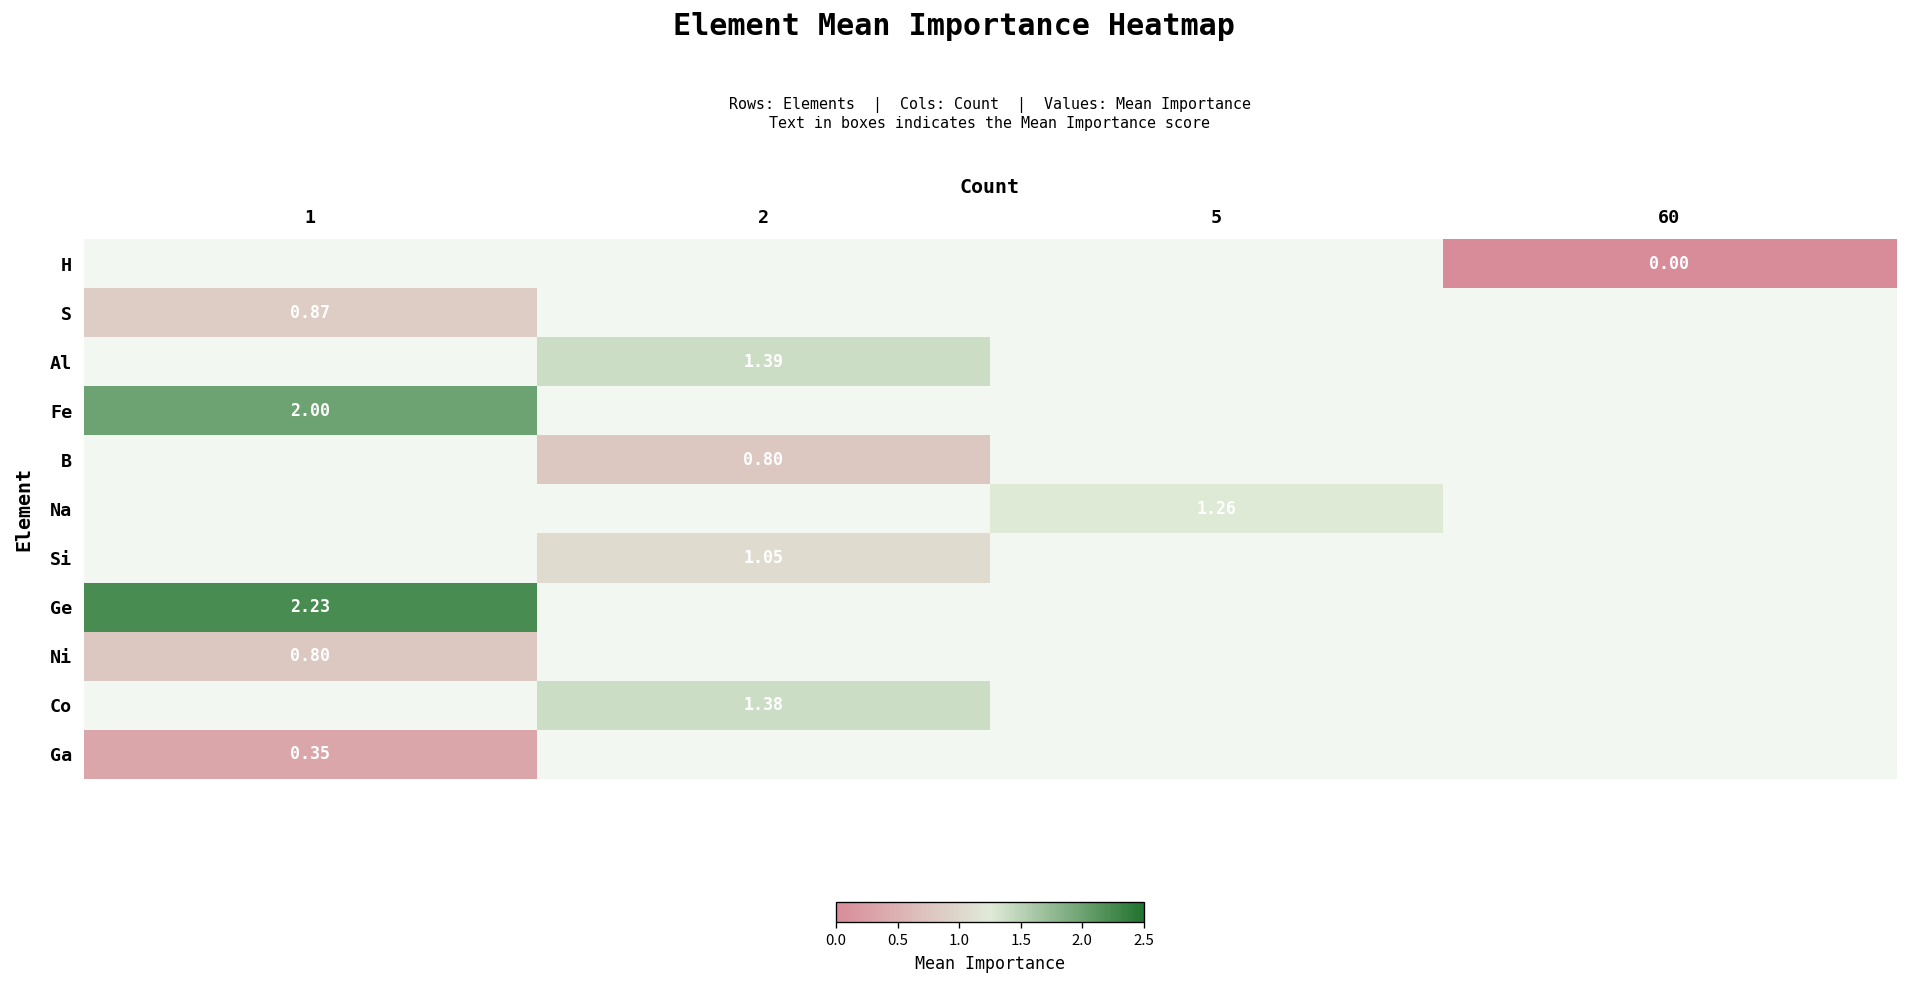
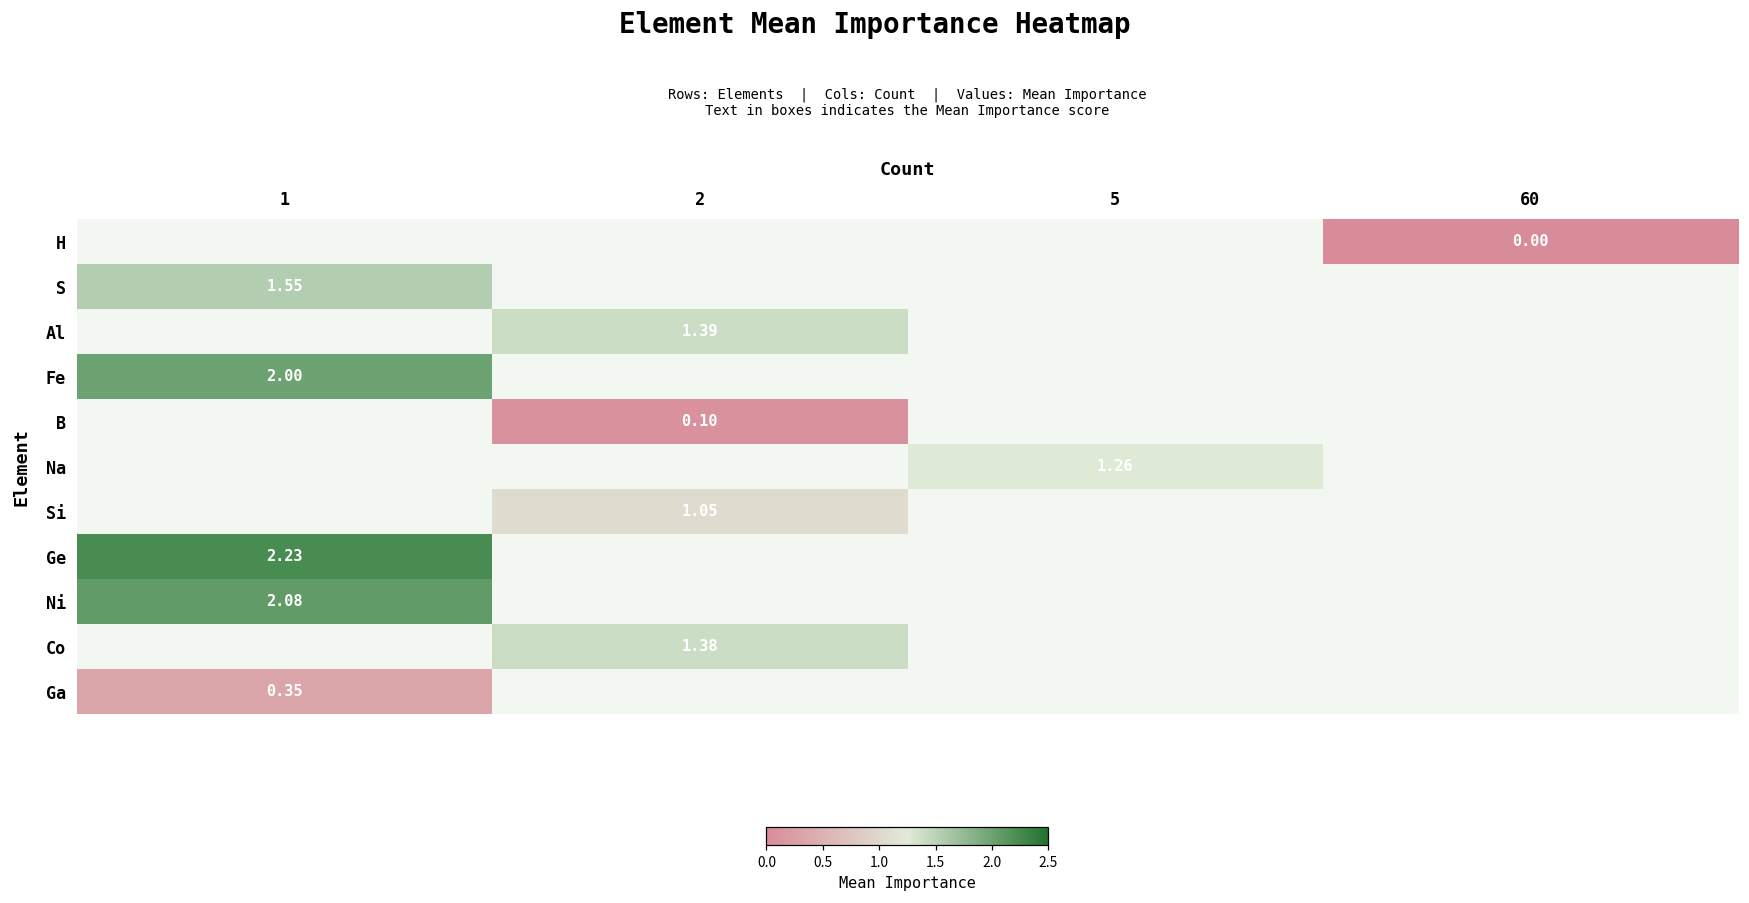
S, 1: 0.87 -> 1.55
B, 2: 0.80 -> 0.10
Ni, 1: 0.80 -> 2.08
